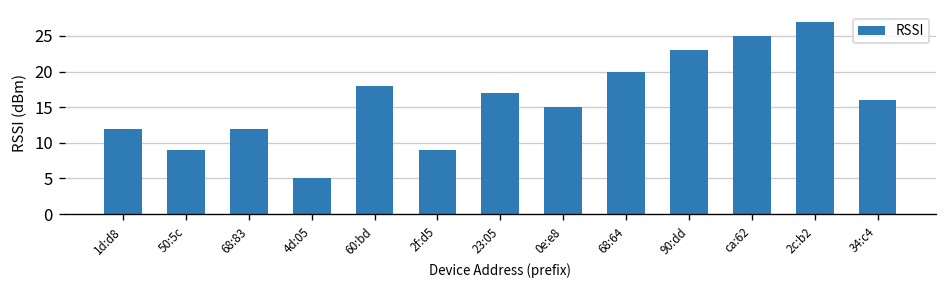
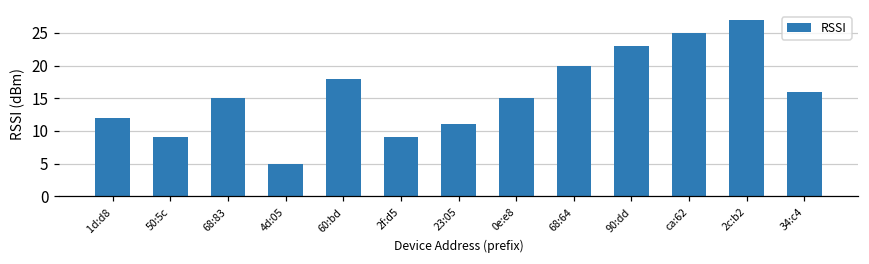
68:83: 12 -> 15
23:05: 17 -> 11
